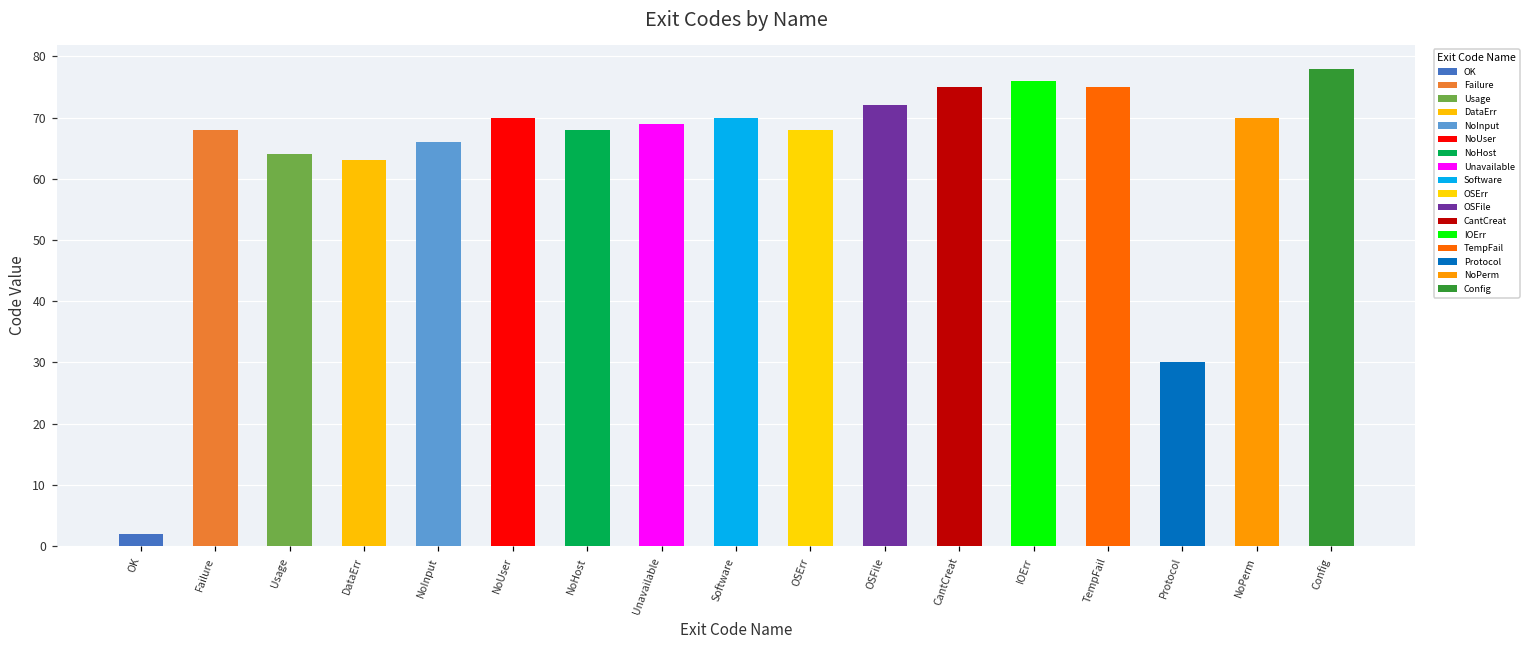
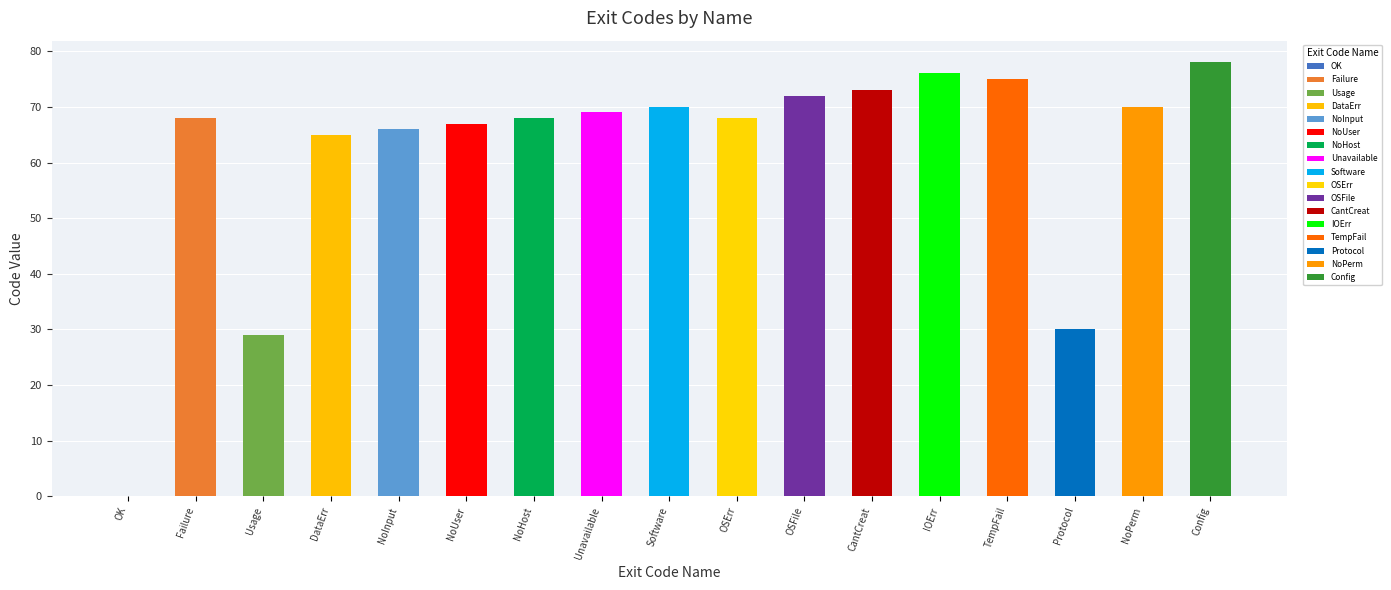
OK: 2 -> 0
Usage: 64 -> 29
DataErr: 63 -> 65
NoUser: 70 -> 67
CantCreat: 75 -> 73
